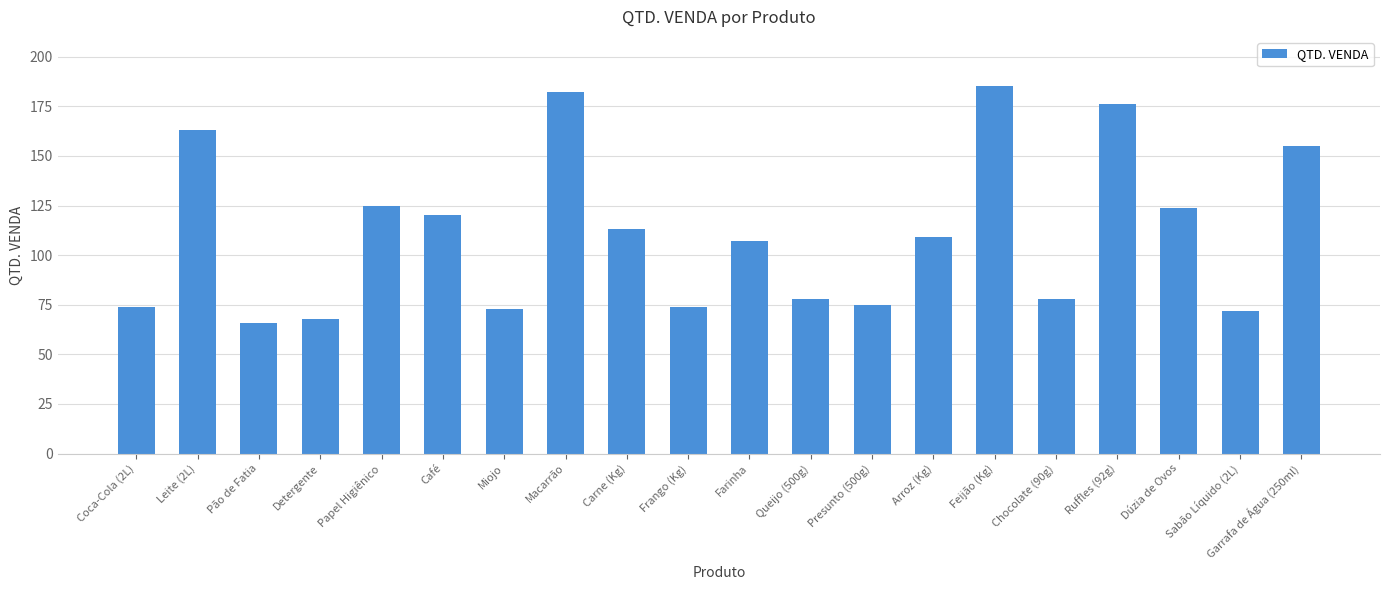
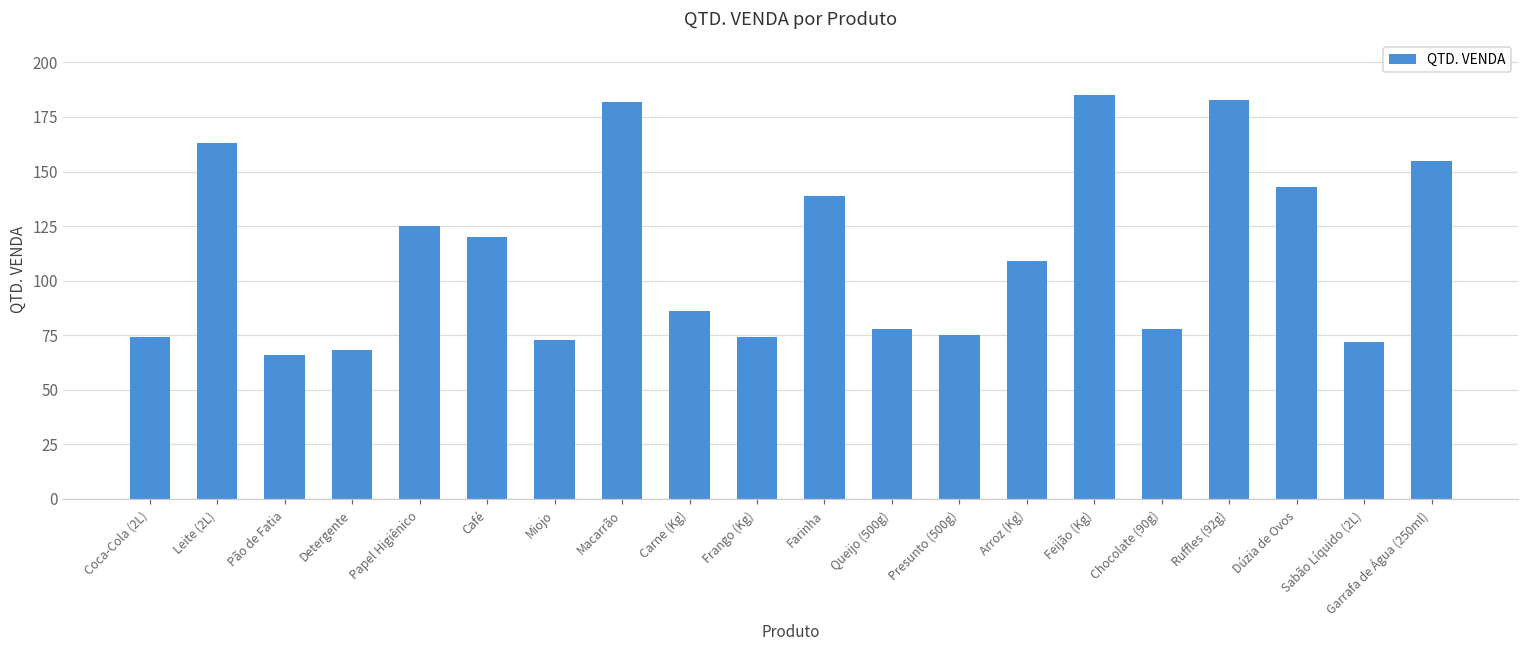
Carne (Kg): 113 -> 86
Farinha: 107 -> 139
Ruffles (92g): 176 -> 183
Dúzia de Ovos: 124 -> 143
